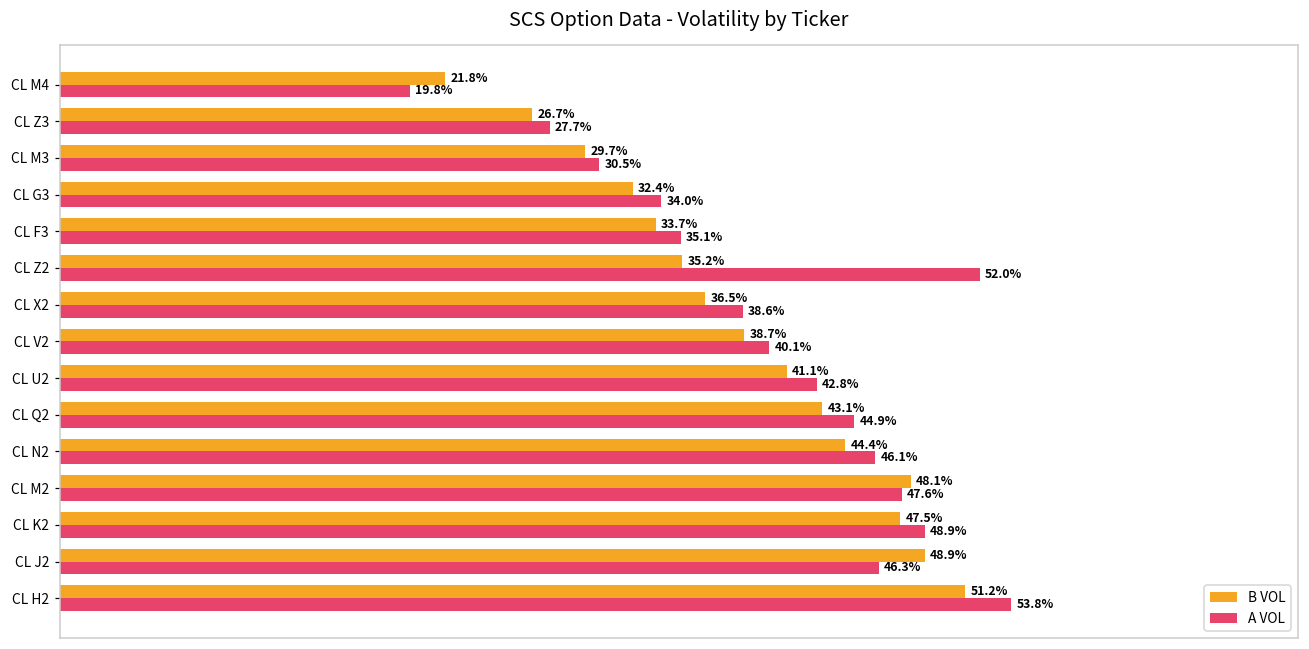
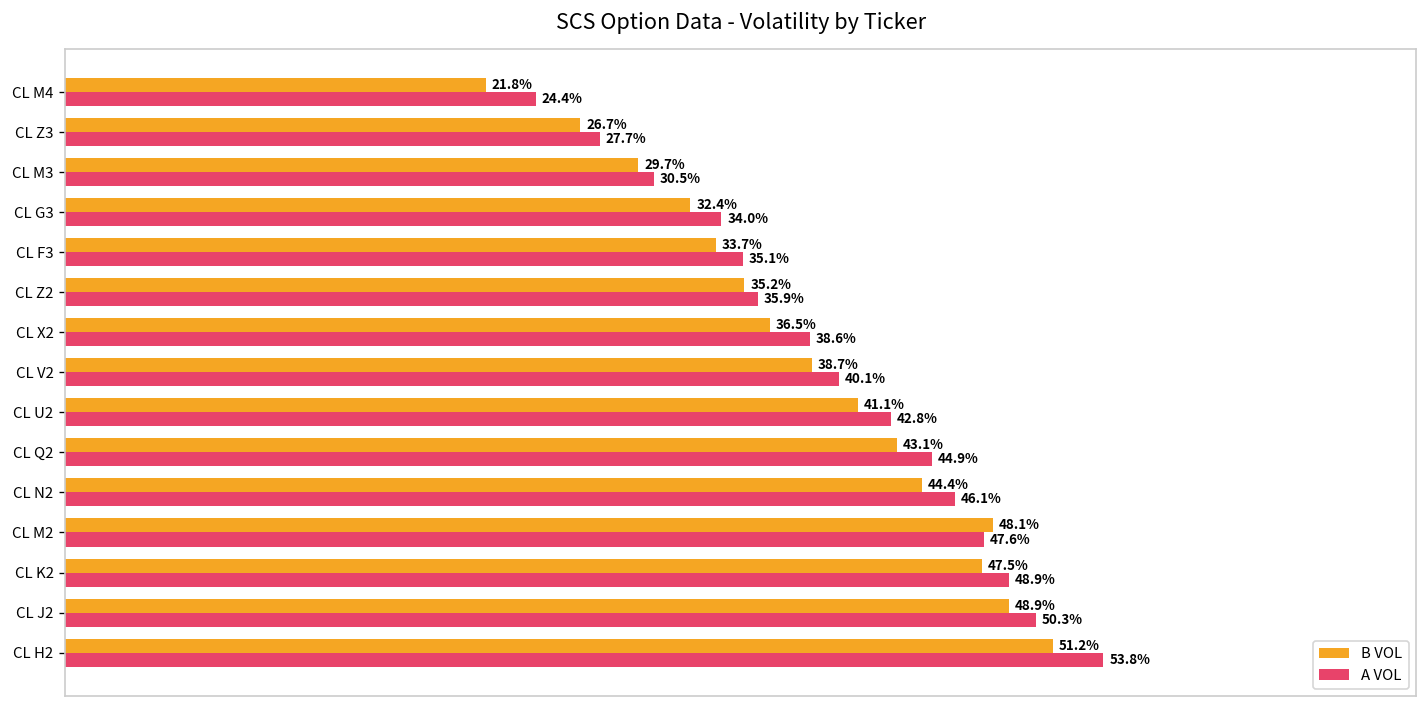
A VOL, CL M4: 19.8% -> 24.4%
A VOL, CL Z2: 52.0% -> 35.9%
A VOL, CL J2: 46.3% -> 50.3%
